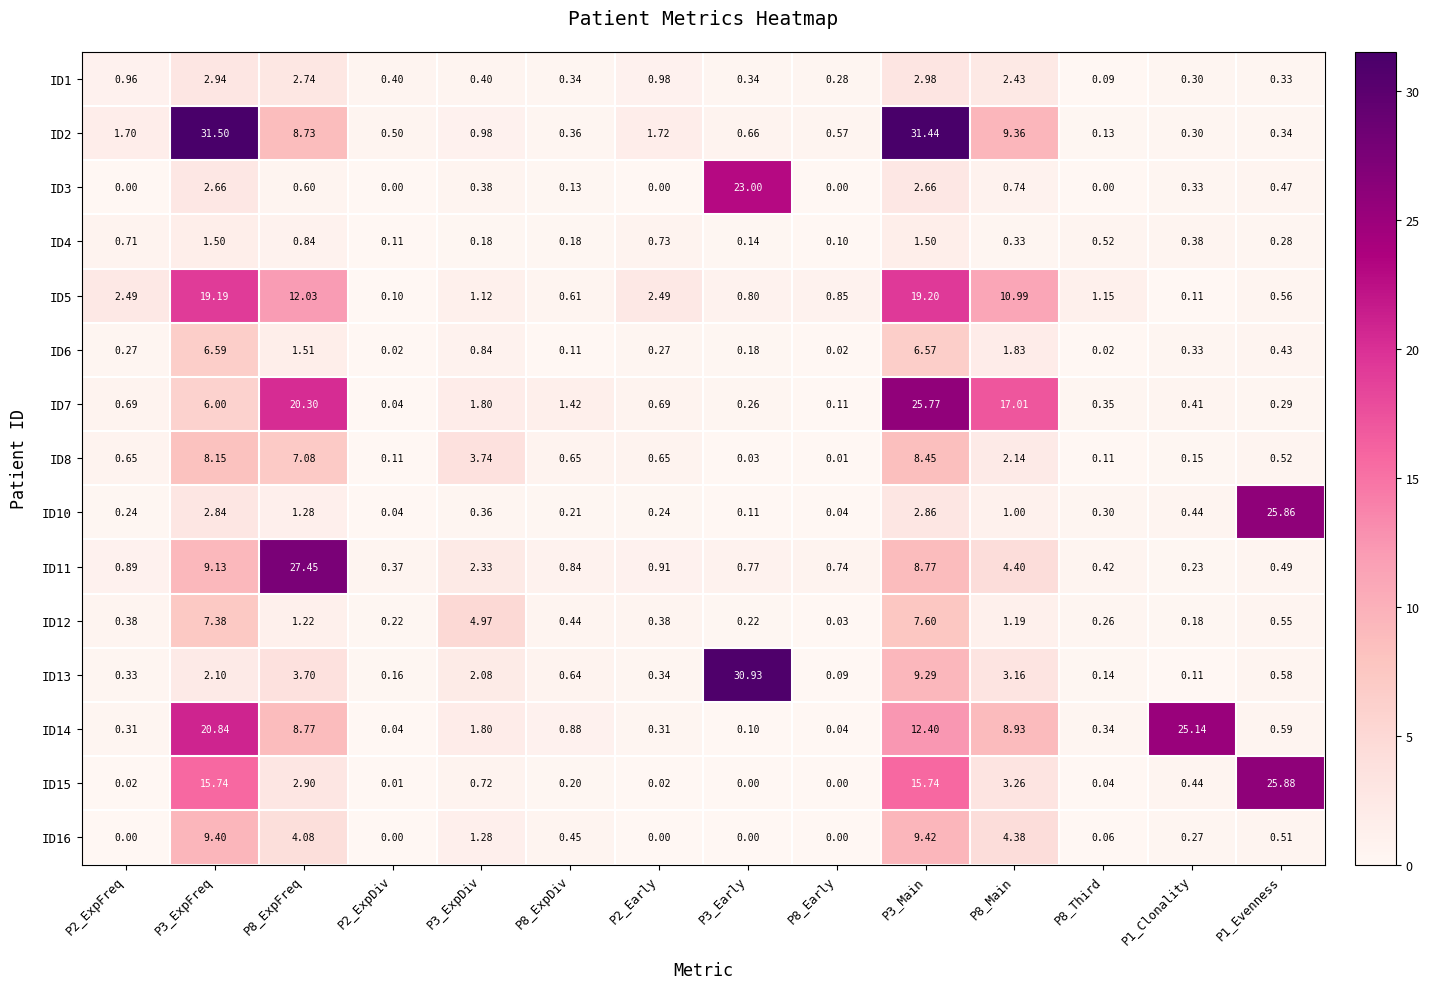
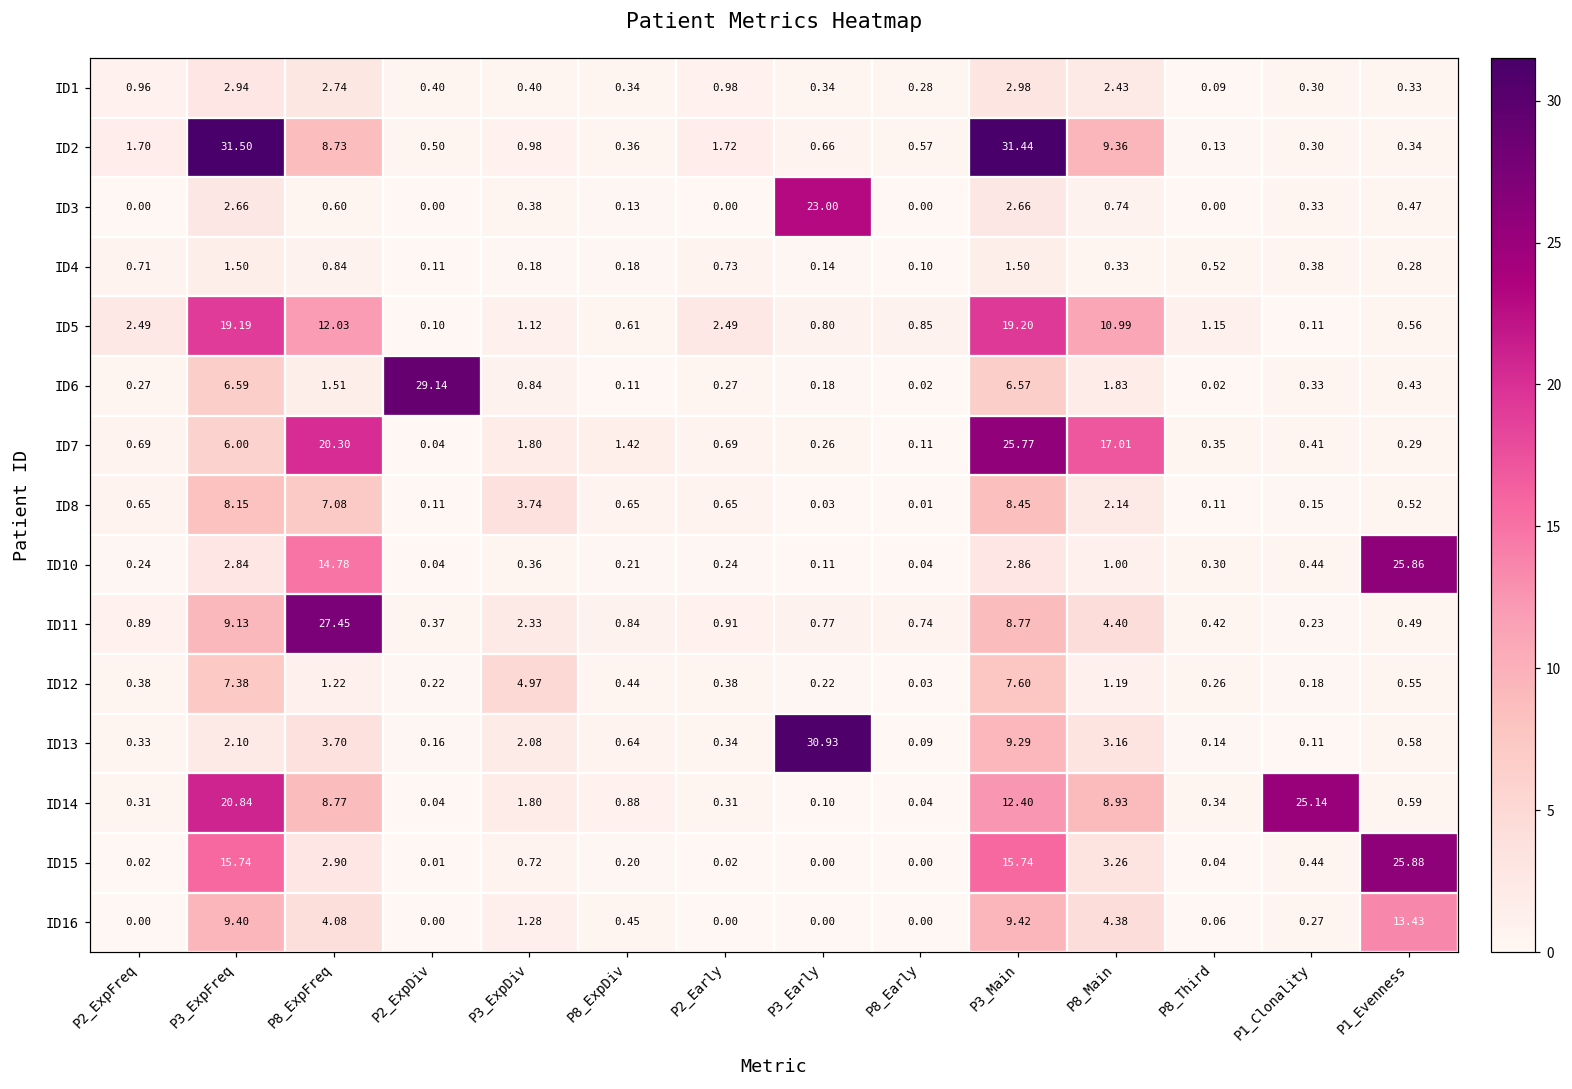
ID6, P2_ExpDiv: 0.02 -> 29.14
ID10, P8_ExpFreq: 1.28 -> 14.78
ID16, P1_Evenness: 0.51 -> 13.43
